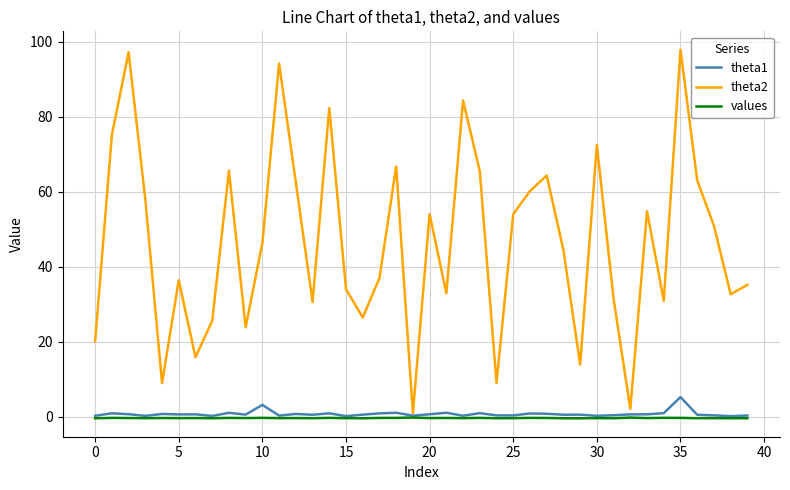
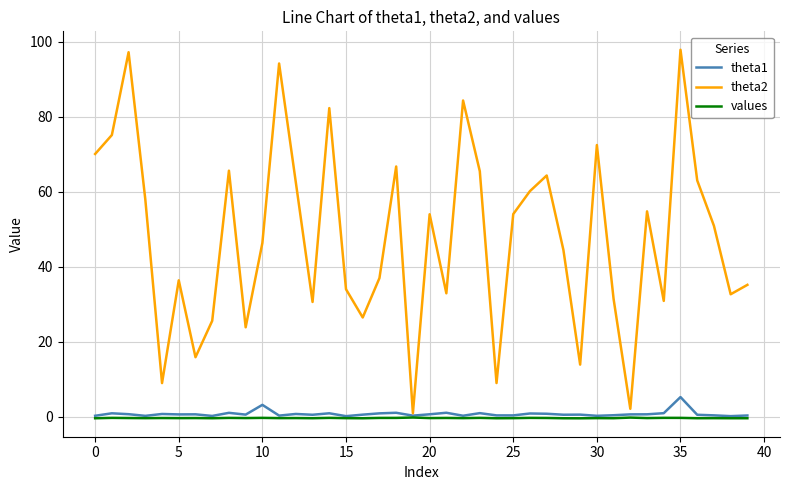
theta2, 0: 20 -> 70
